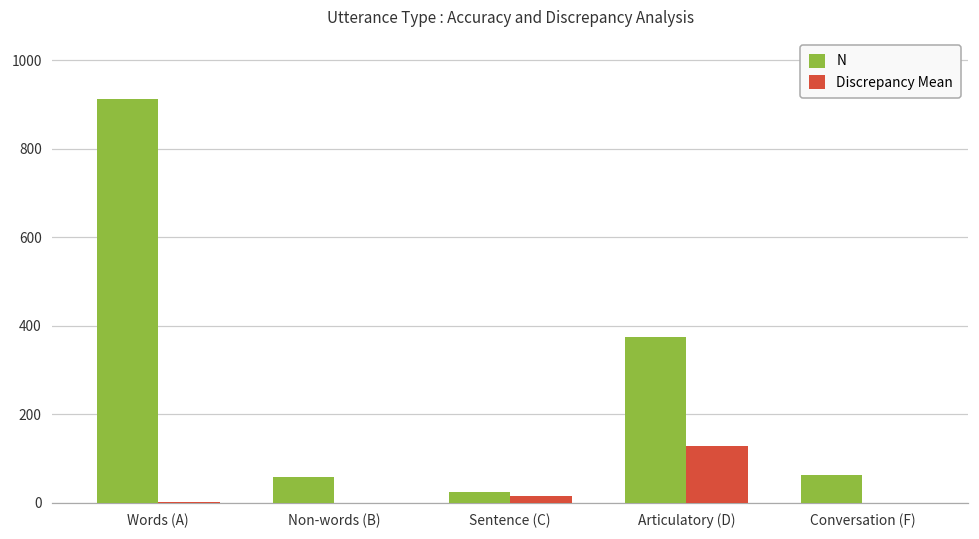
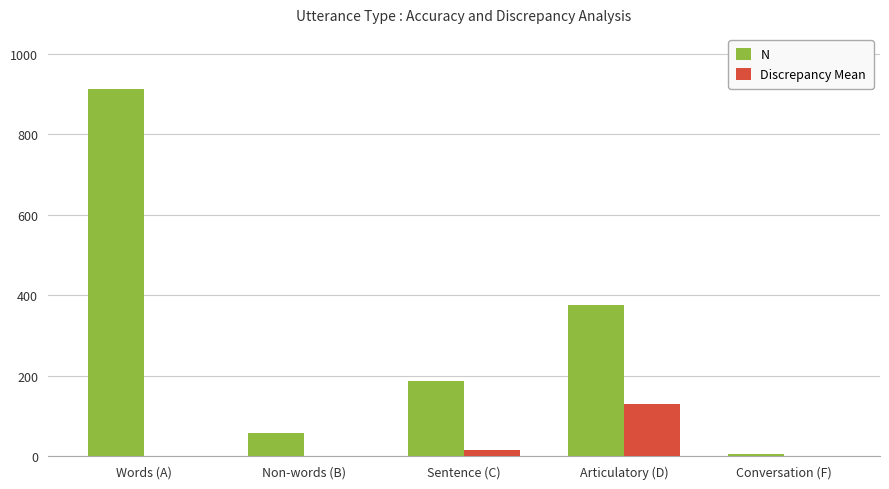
N, Sentence (C): 30 -> 190
N, Conversation (F): 60 -> 0
